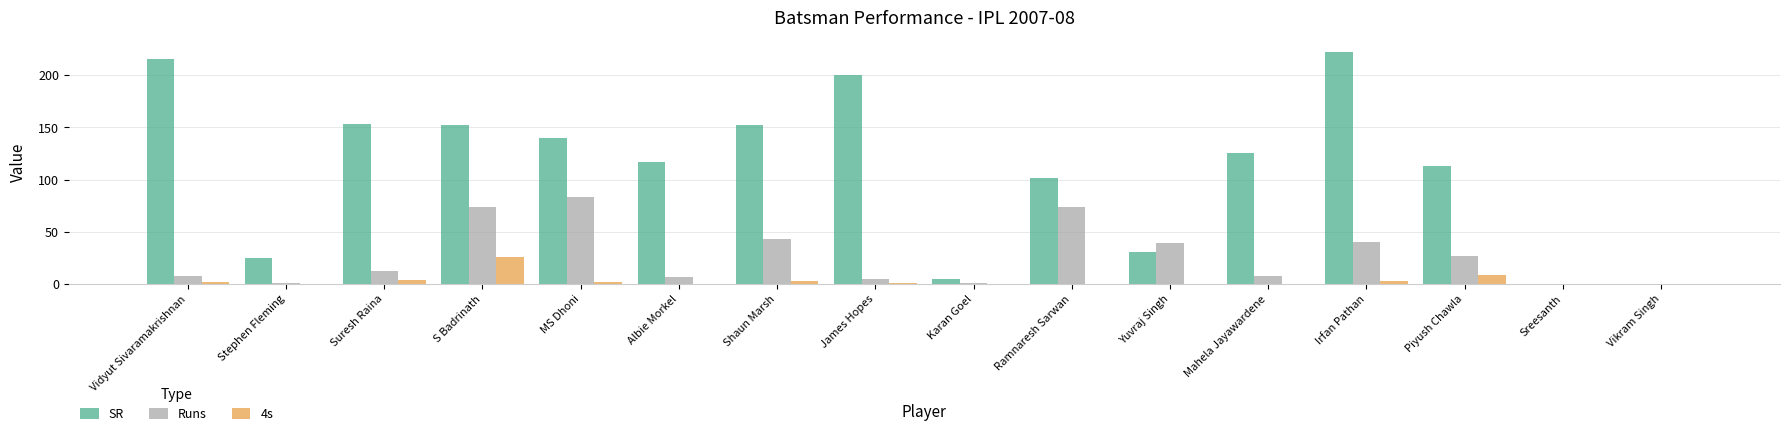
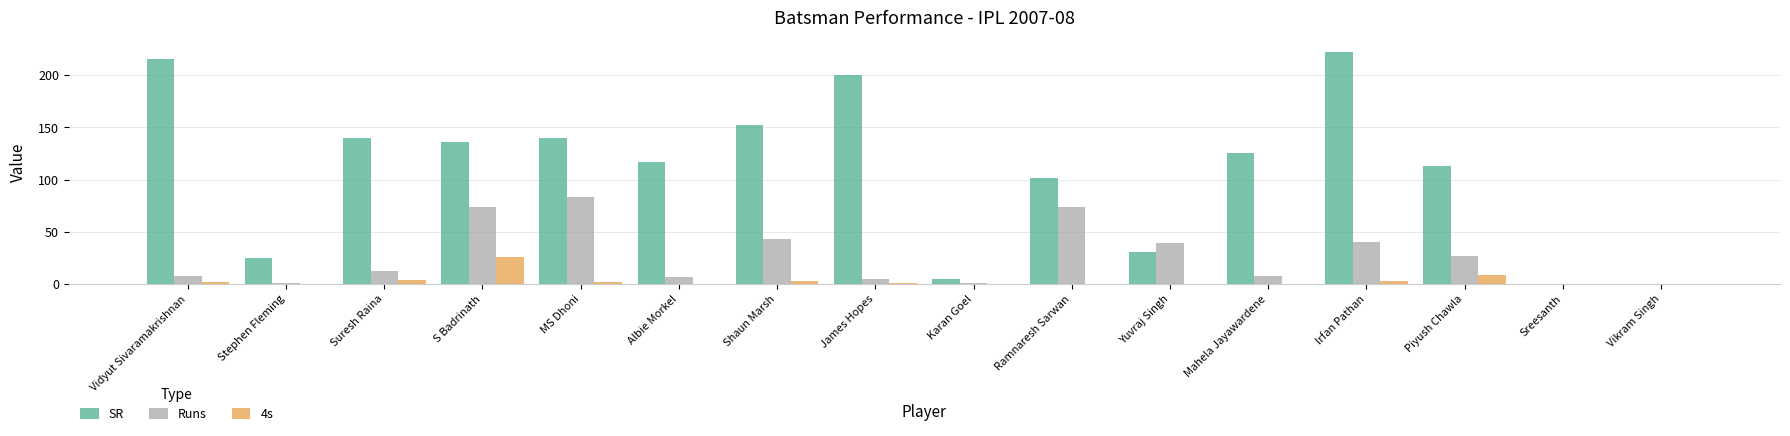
SR, Suresh Raina: 153 -> 140
SR, S Badrinath: 152 -> 136
